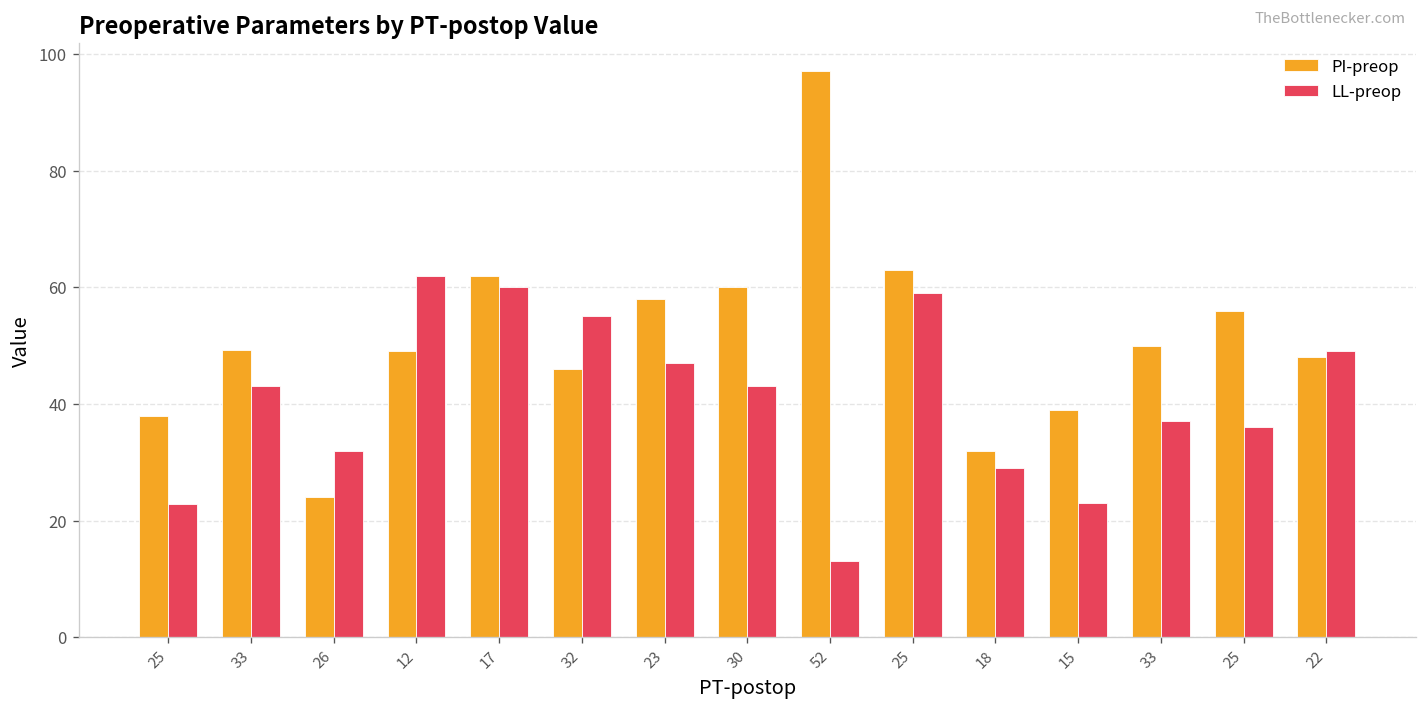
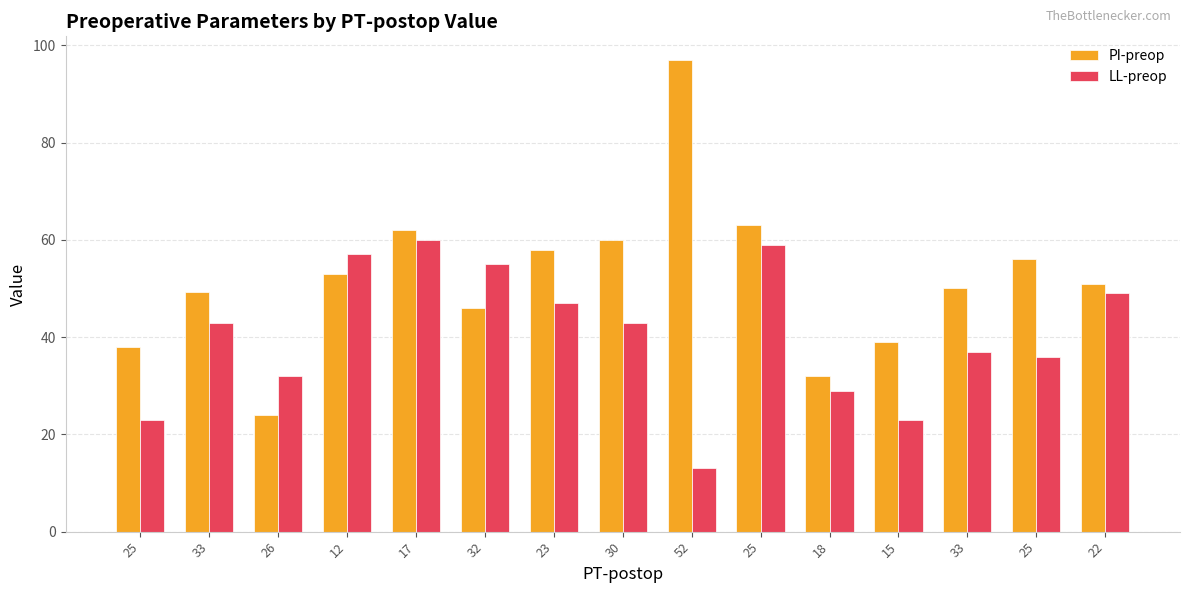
PI-preop, 12: 49 -> 53
LL-preop, 12: 62 -> 57
PI-preop, 22: 48 -> 51
